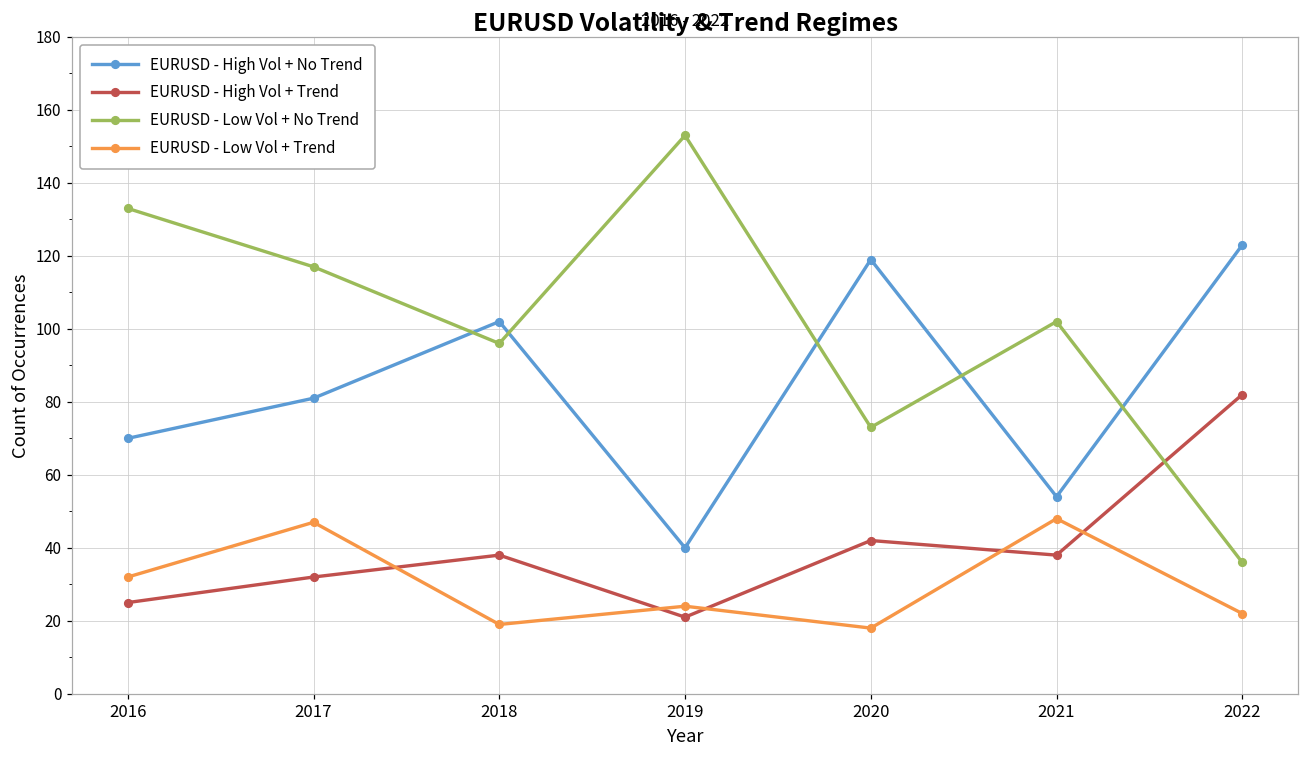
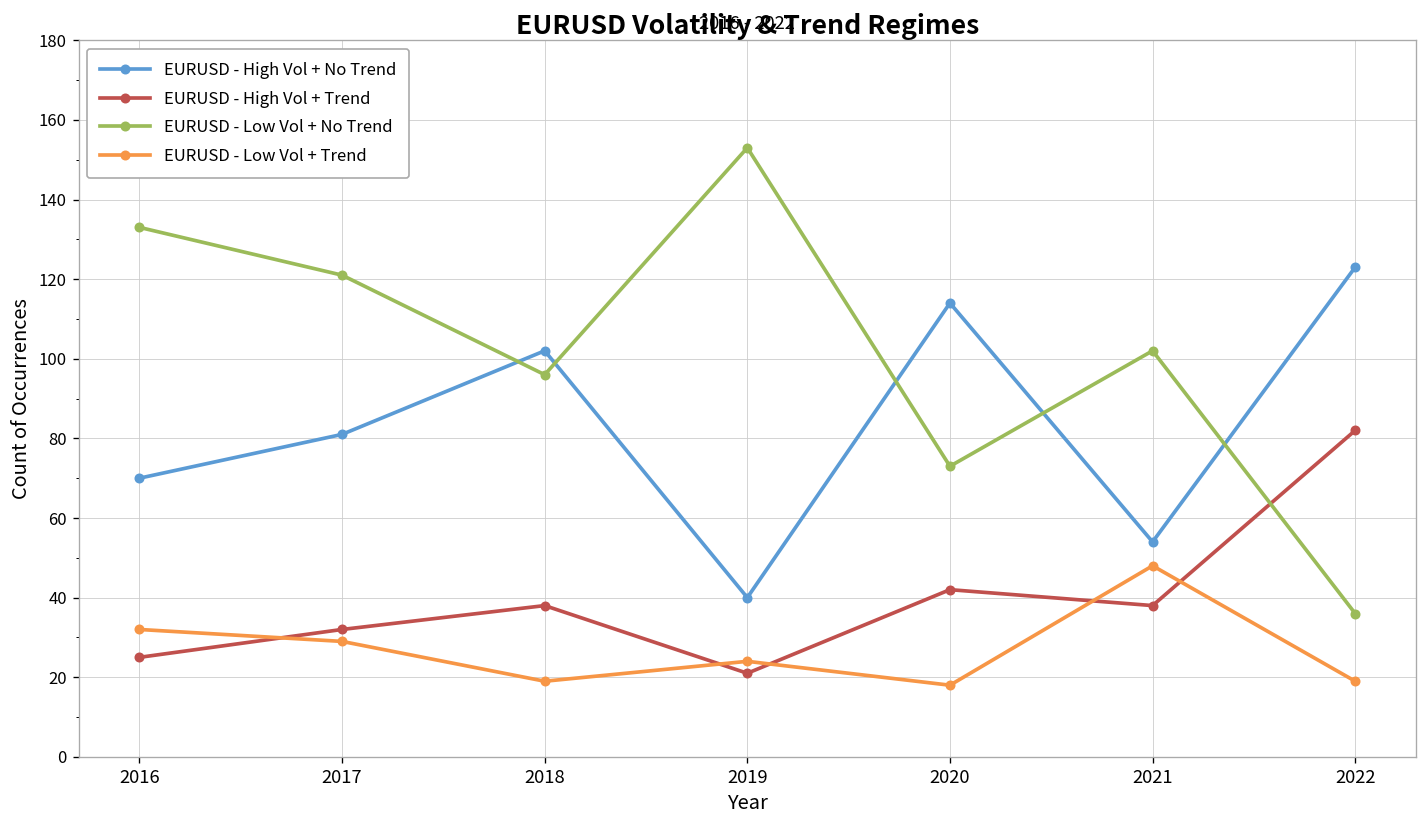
EURUSD - Low Vol + No Trend, 2017: 117 -> 121
EURUSD - Low Vol + Trend, 2017: 47 -> 29
EURUSD - High Vol + No Trend, 2020: 119 -> 114
EURUSD - Low Vol + Trend, 2022: 22 -> 19
